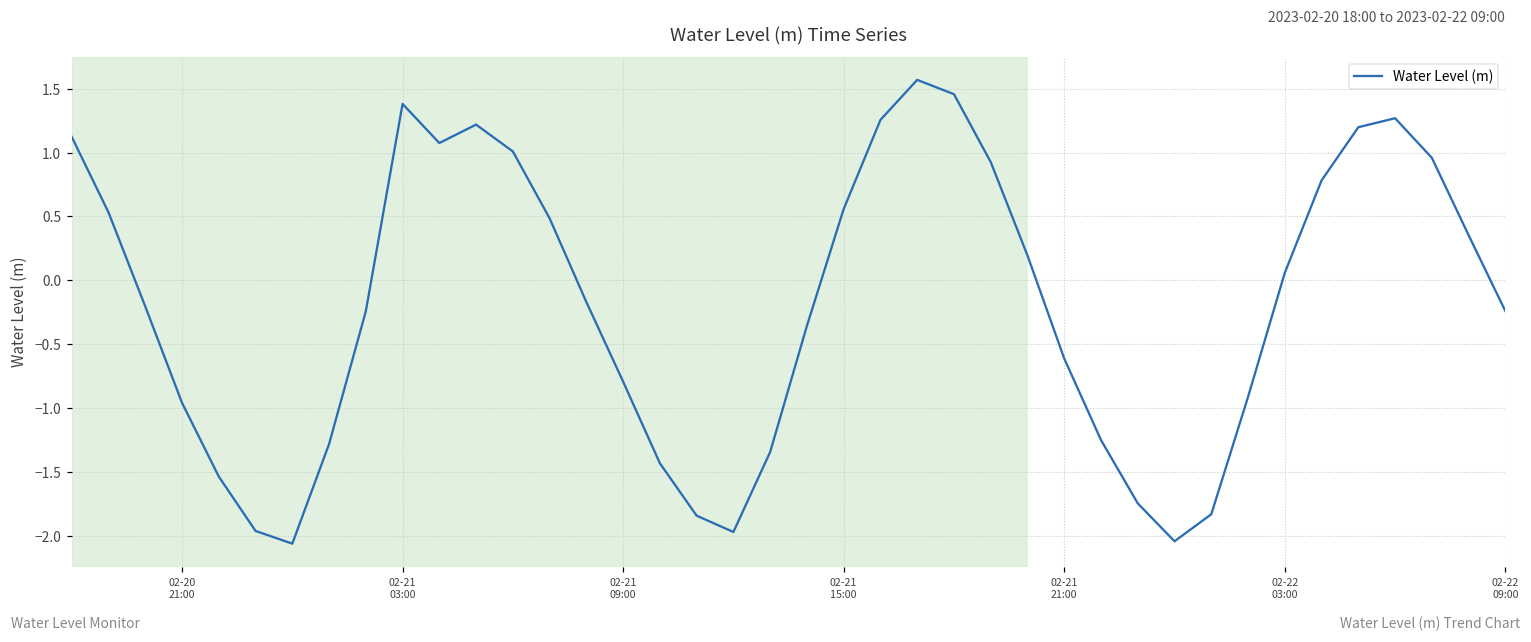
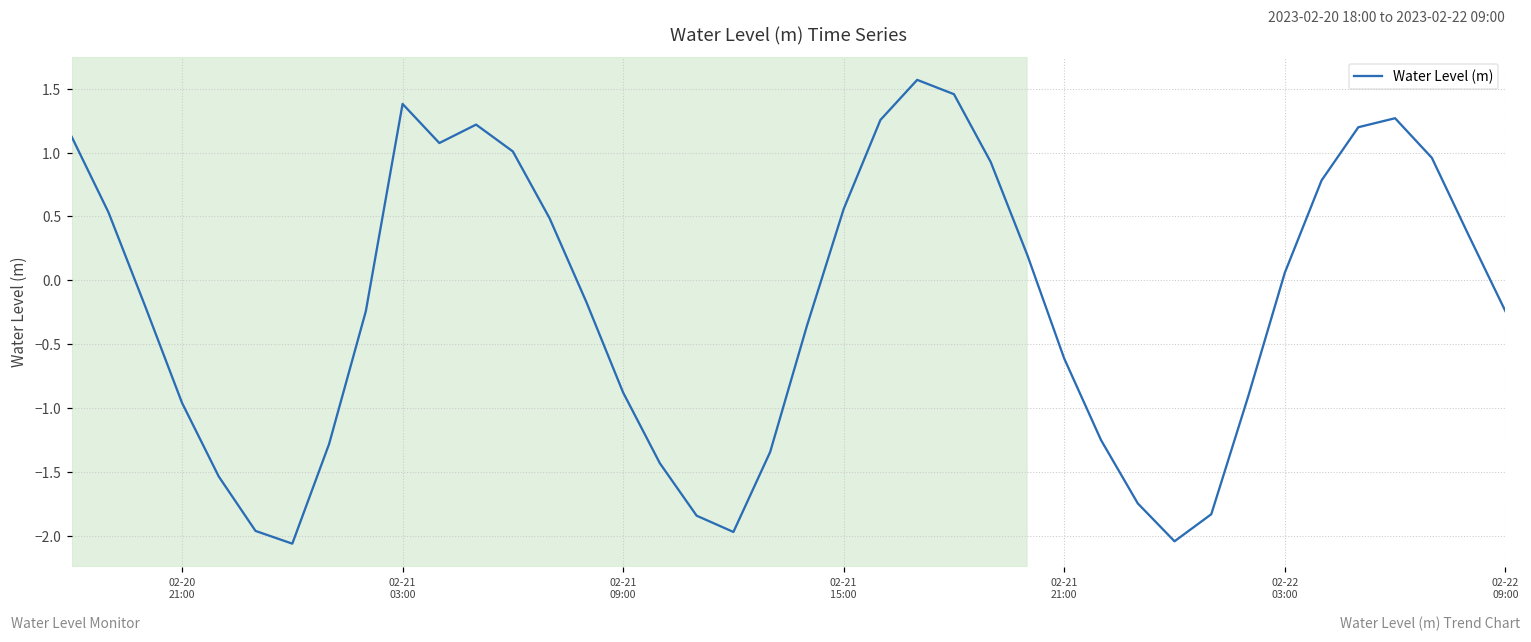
02-21 09:00: -0.79 -> -0.88
